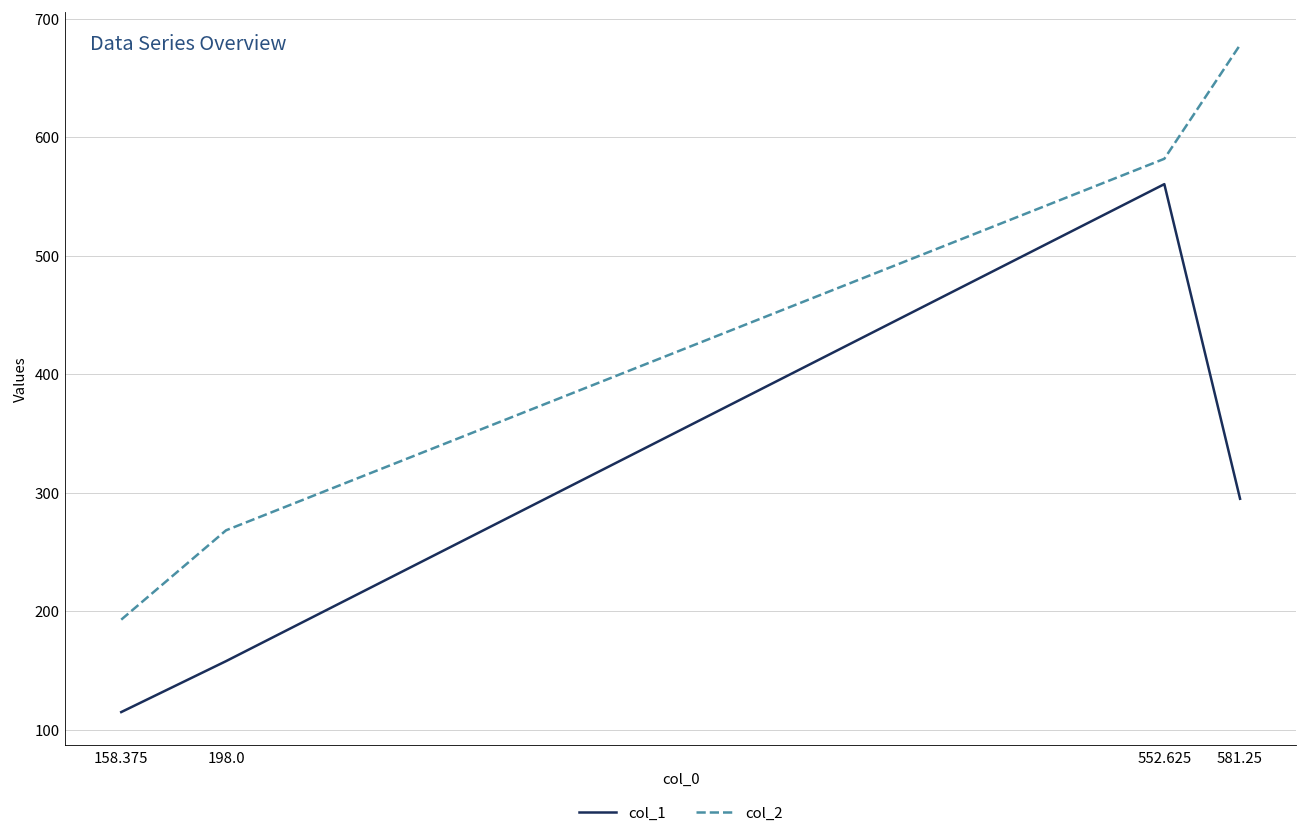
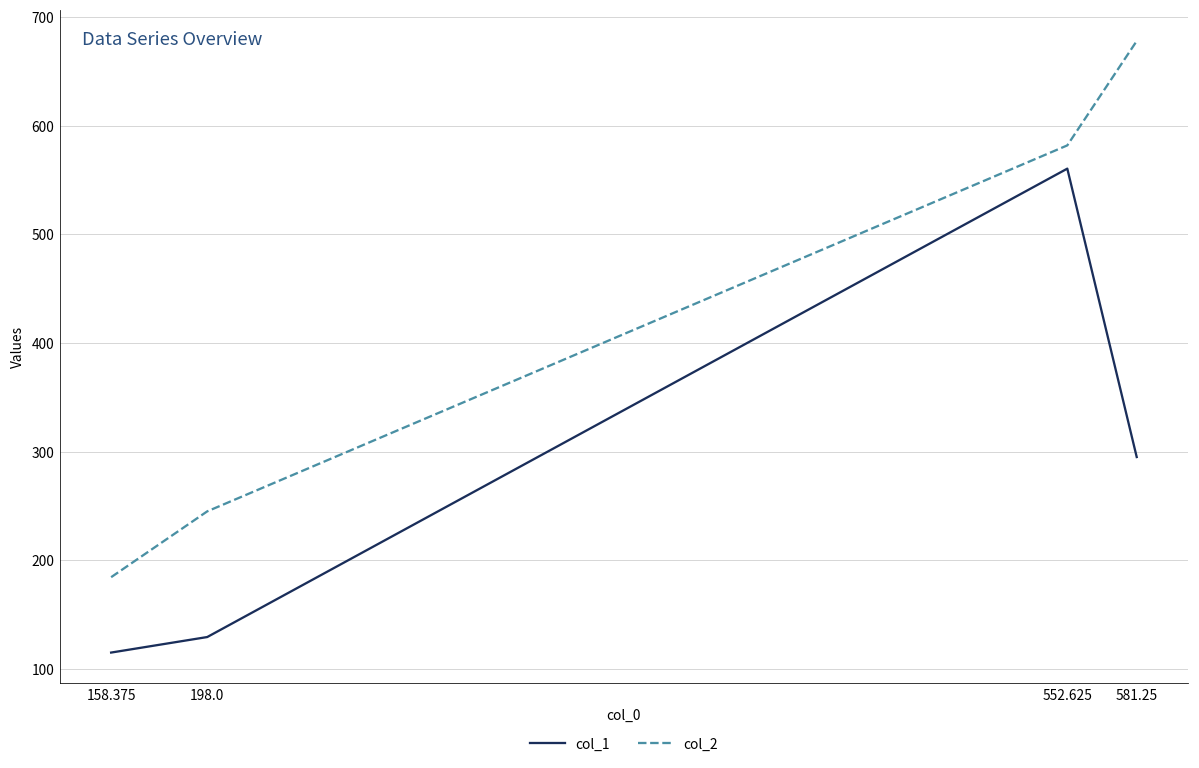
col_2, 158.375: 190 -> 180
col_1, 198.0: 160 -> 130
col_2, 198.0: 270 -> 250
